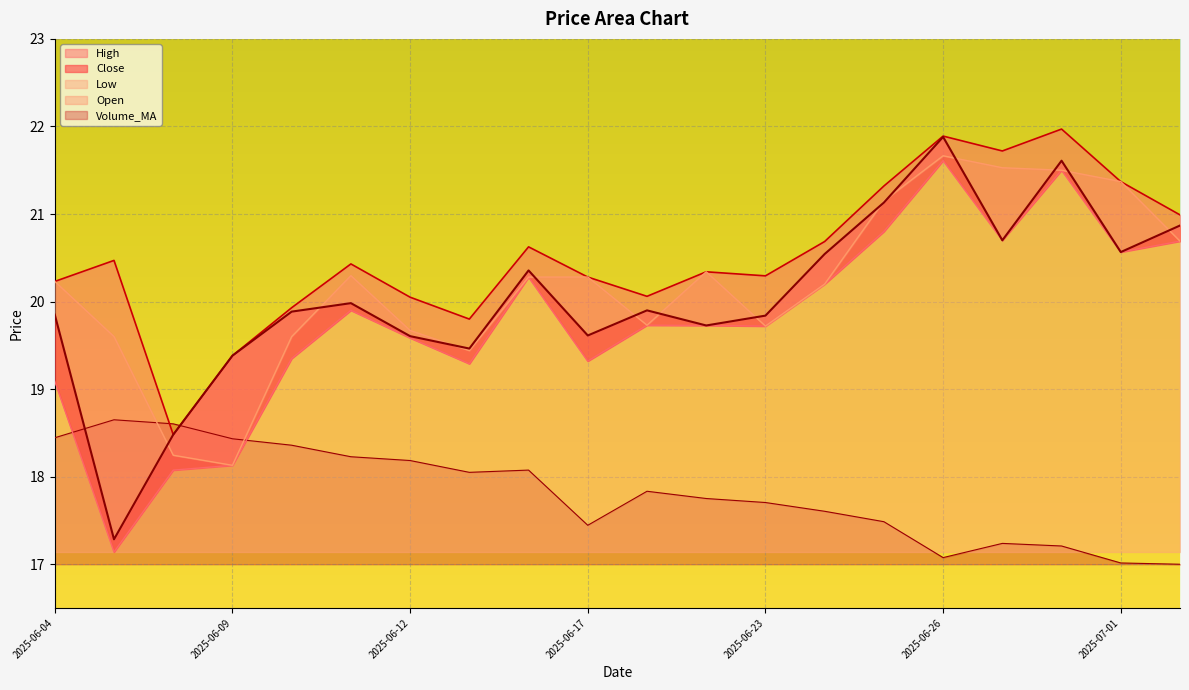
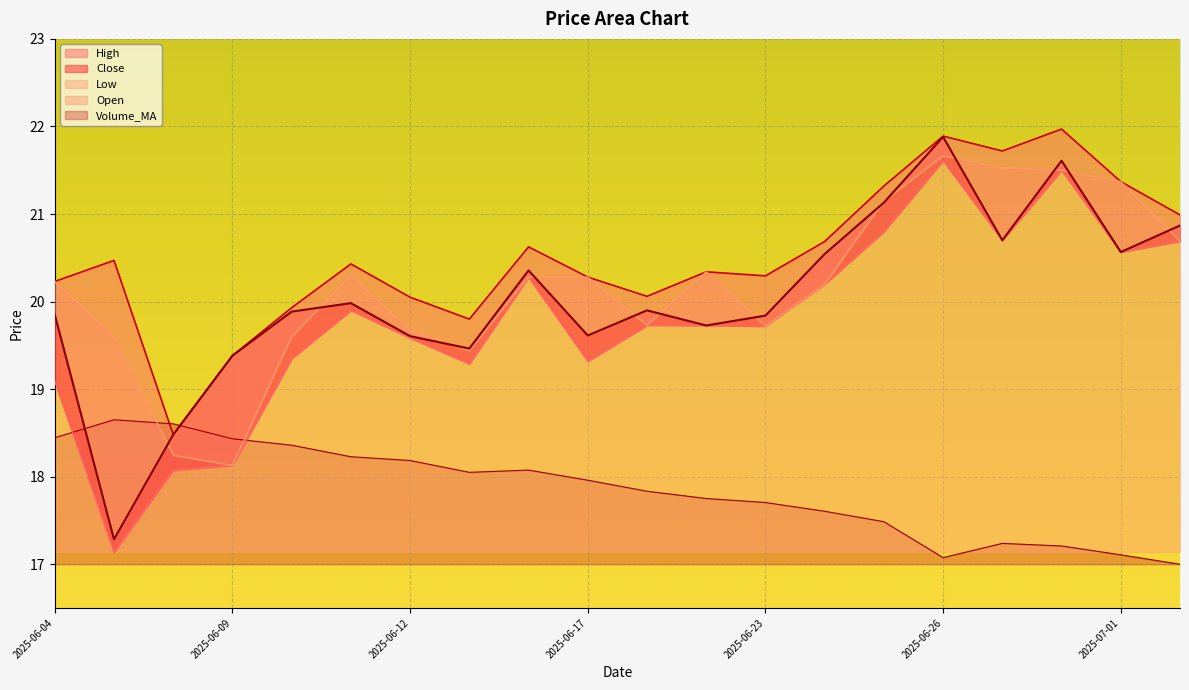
Volume_MA, 2025-06-17: 17.4 -> 18.0
Volume_MA, 2025-07-01: 17.0 -> 17.1
